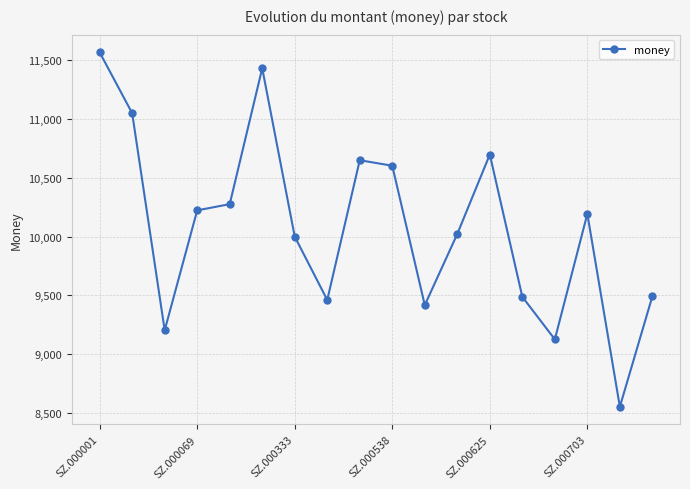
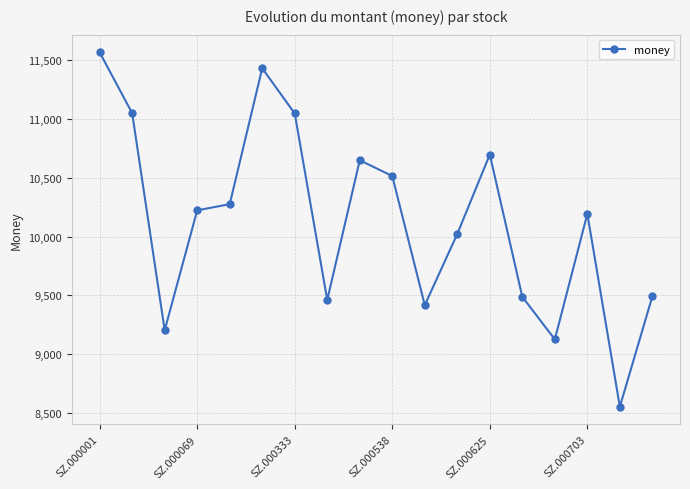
SZ.000333: 10,000 -> 11,050
SZ.000538: 10,600 -> 10,510
